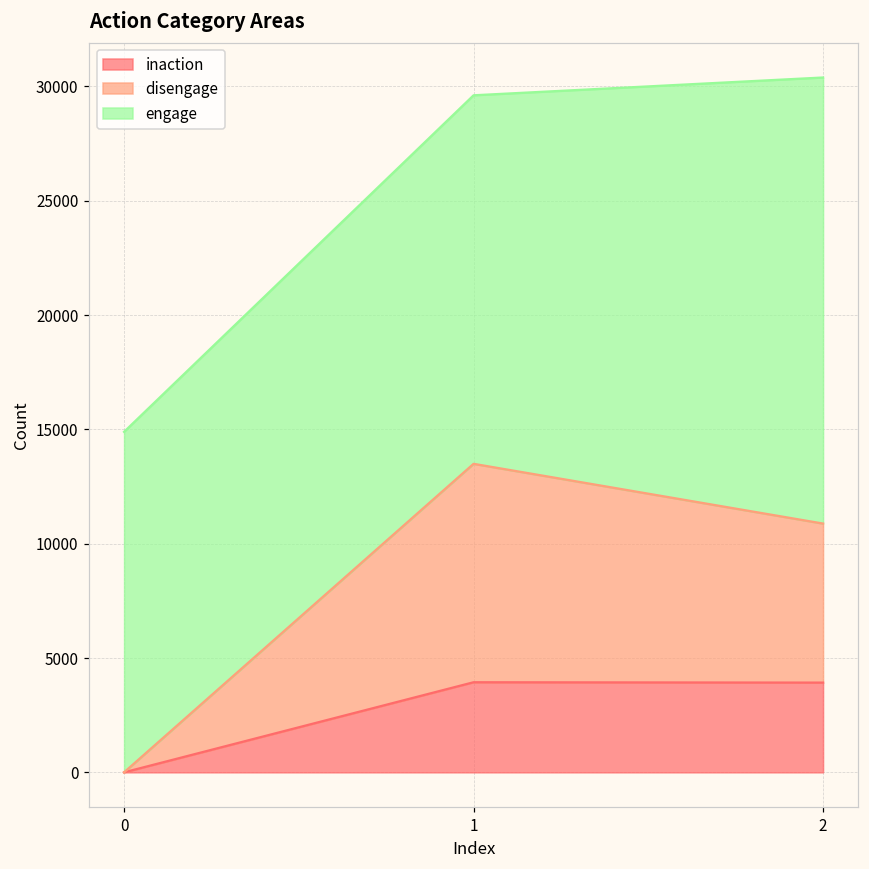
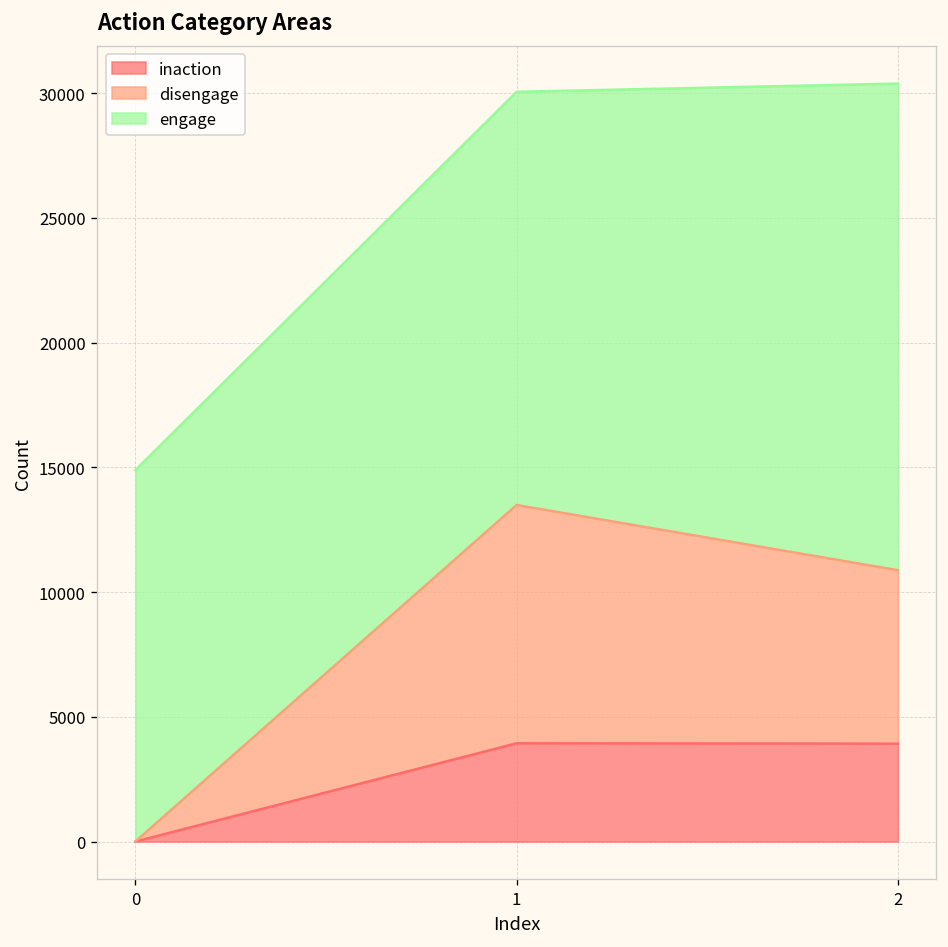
engage, 1: 16100 -> 16600
